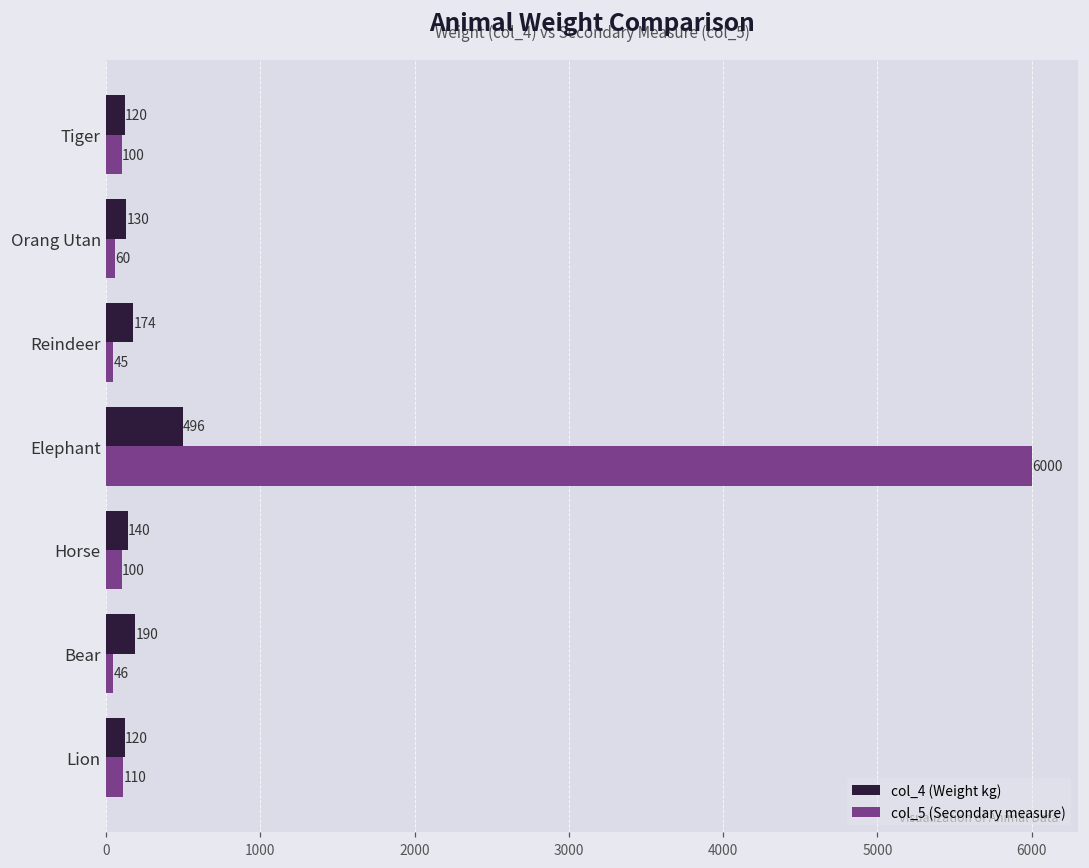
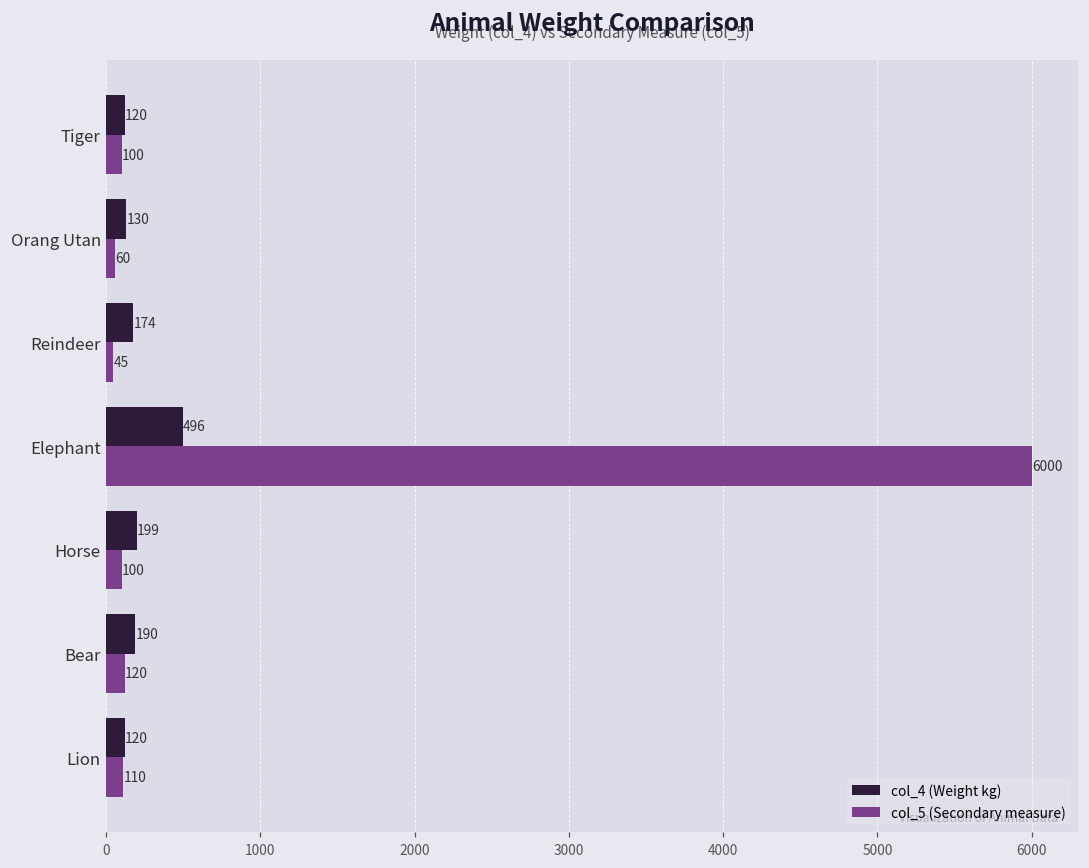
col_4 (Weight kg), Horse: 140 -> 199
col_5 (Secondary measure), Bear: 46 -> 120
